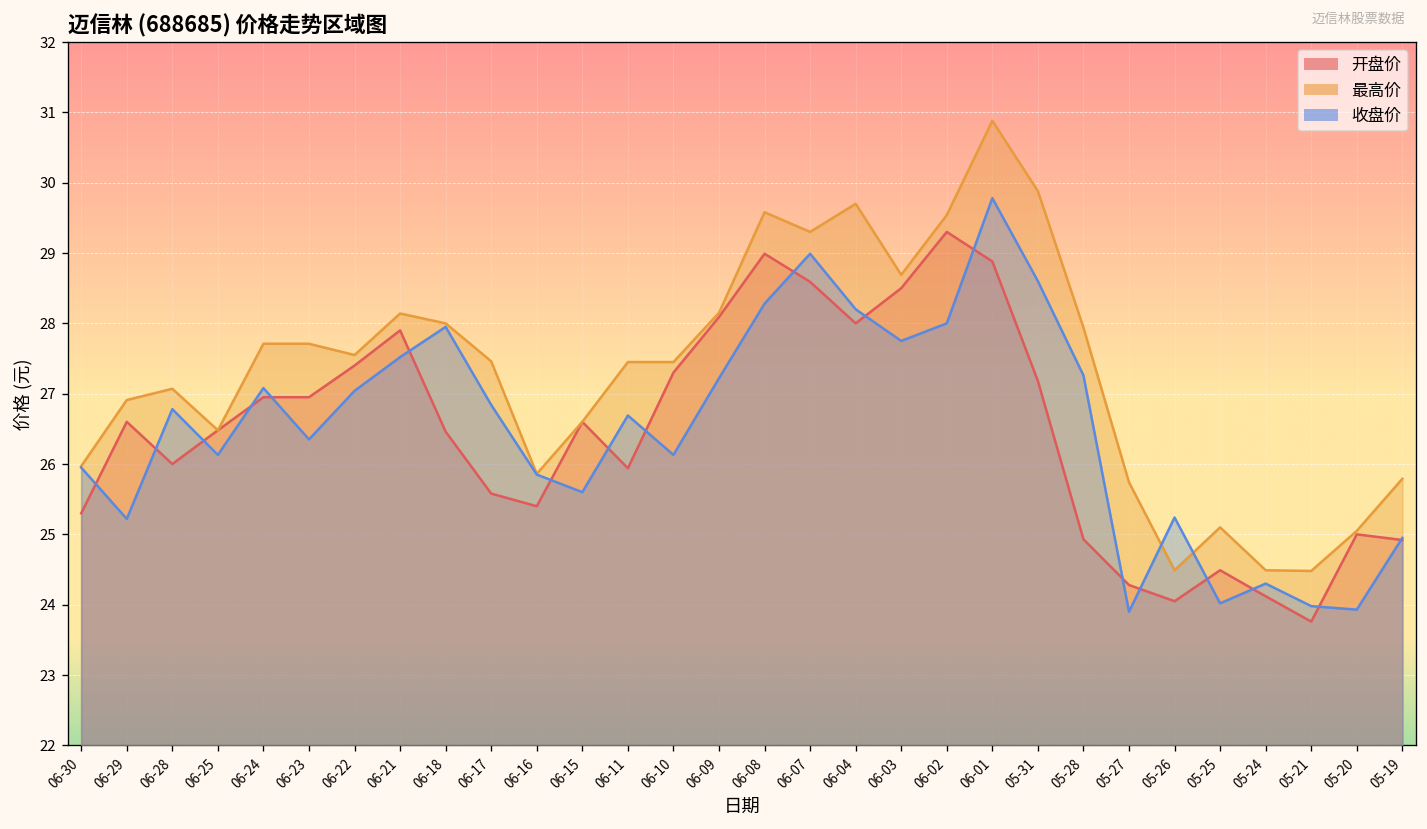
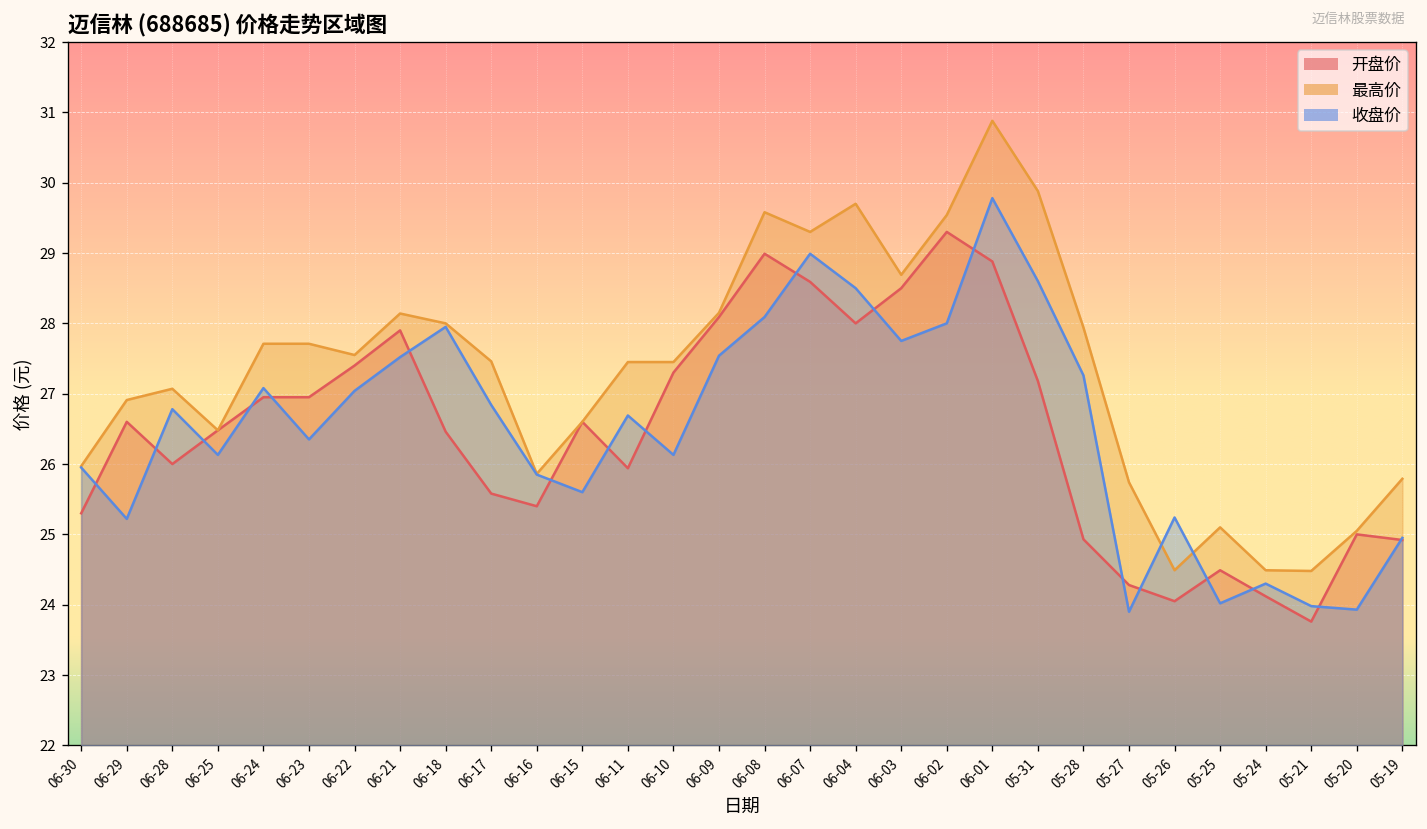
收盘价, 06-09: 27.2 -> 27.5
收盘价, 06-08: 28.3 -> 28.1
收盘价, 06-04: 28.2 -> 28.5
